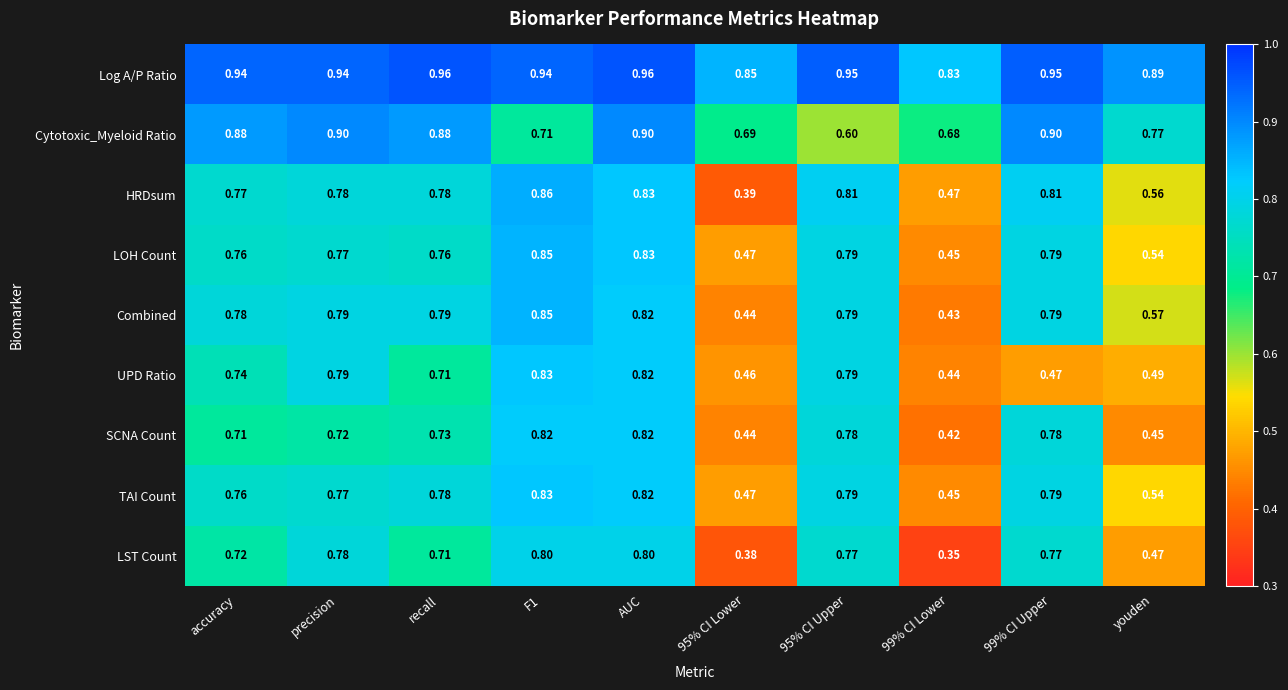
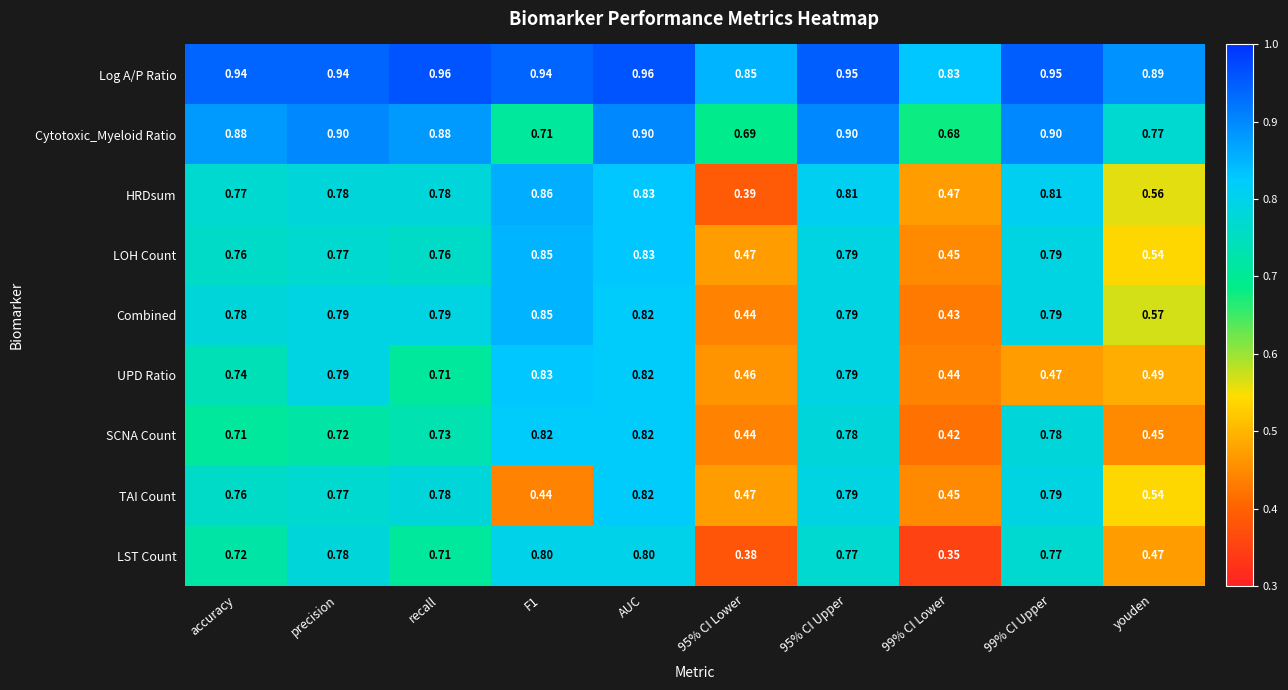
Cytotoxic_Myeloid Ratio, 95% CI Upper: 0.60 -> 0.90
TAI Count, F1: 0.83 -> 0.44
